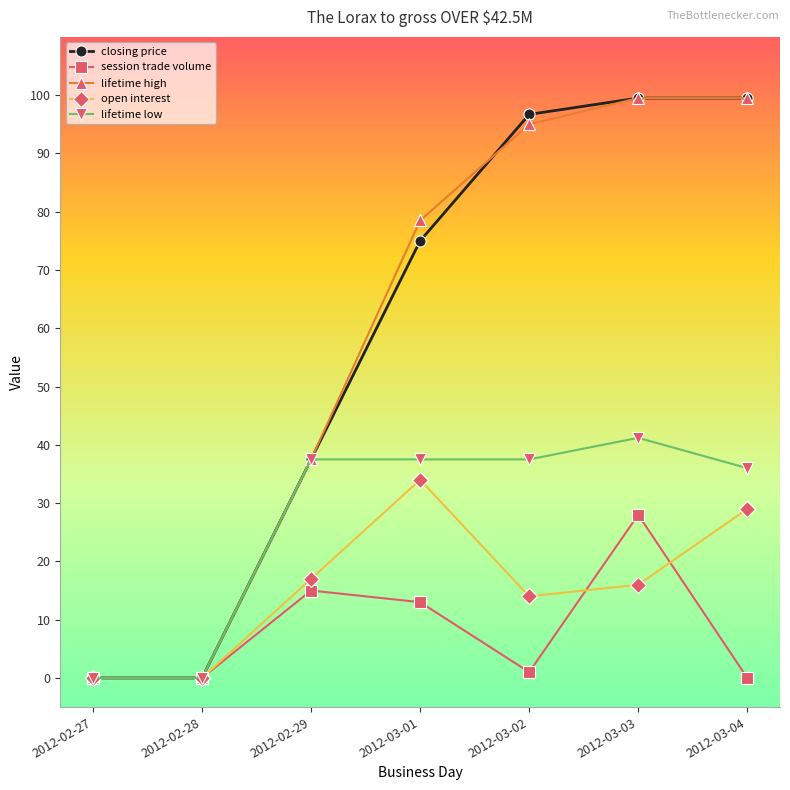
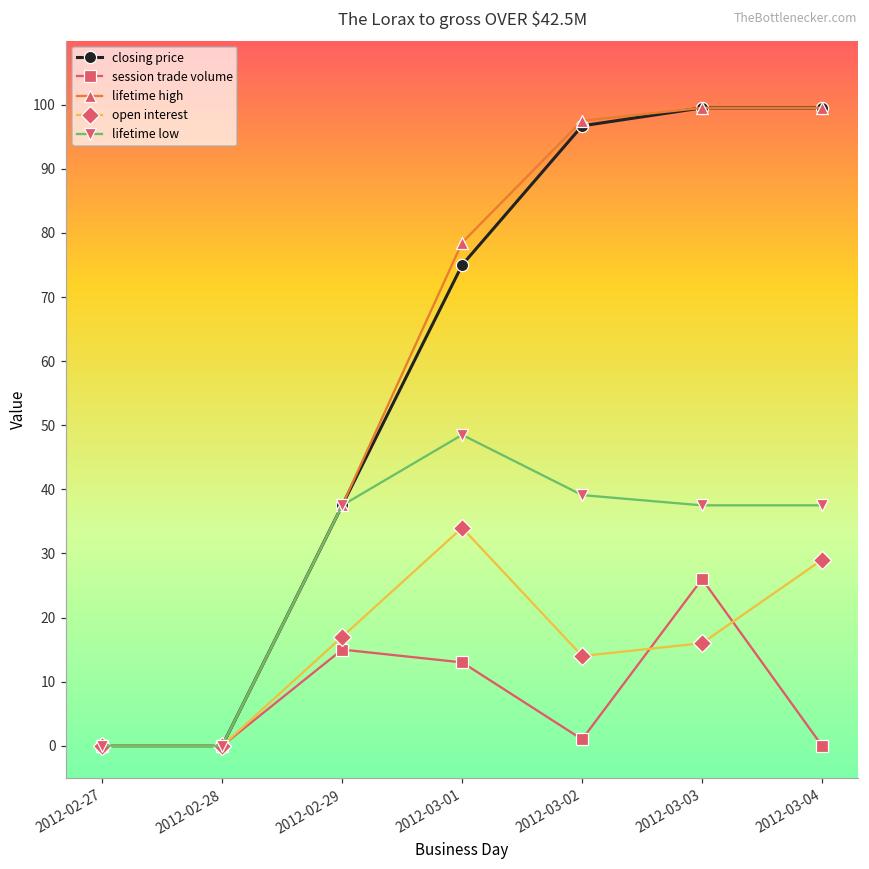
lifetime low, 2012-03-01: 38 -> 49
lifetime high, 2012-03-02: 95 -> 98
lifetime low, 2012-03-02: 38 -> 39
session trade volume, 2012-03-03: 28 -> 26
lifetime low, 2012-03-03: 41 -> 38
lifetime low, 2012-03-04: 36 -> 38
